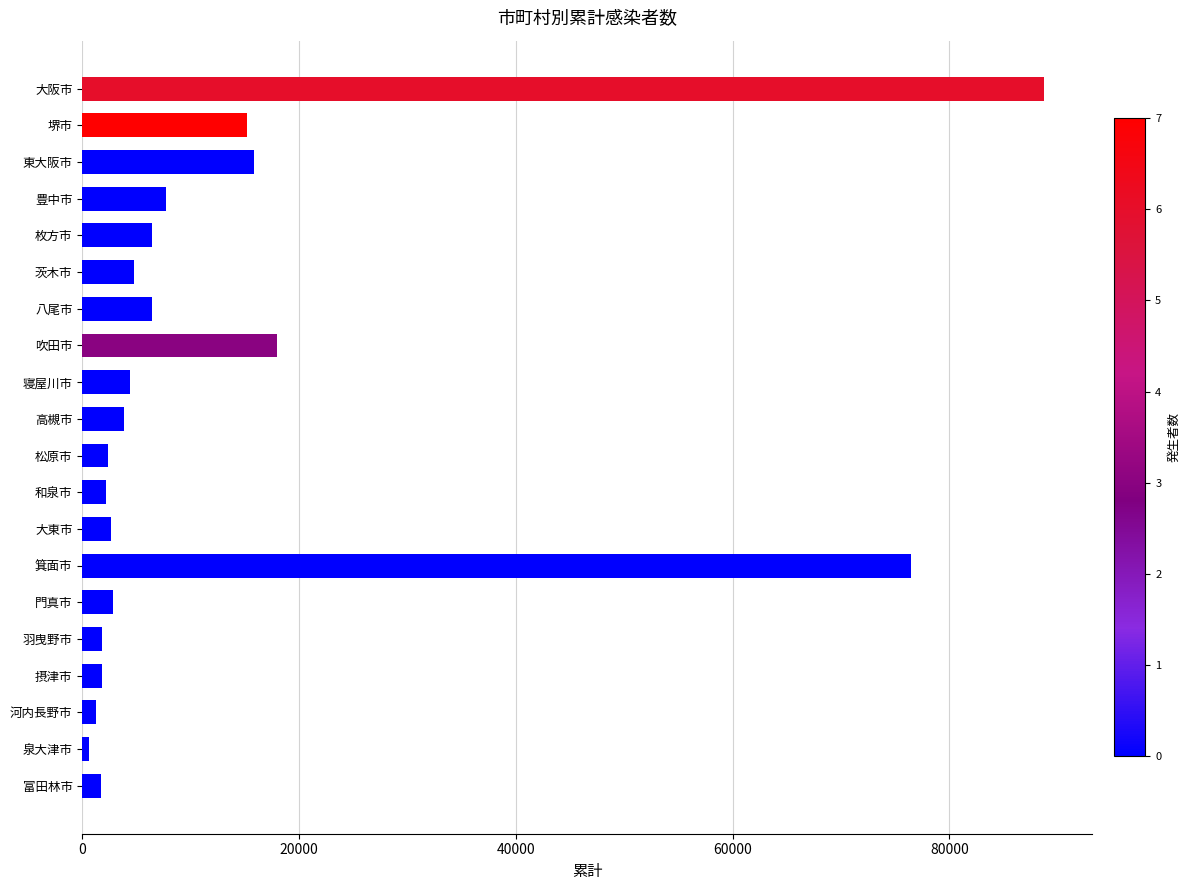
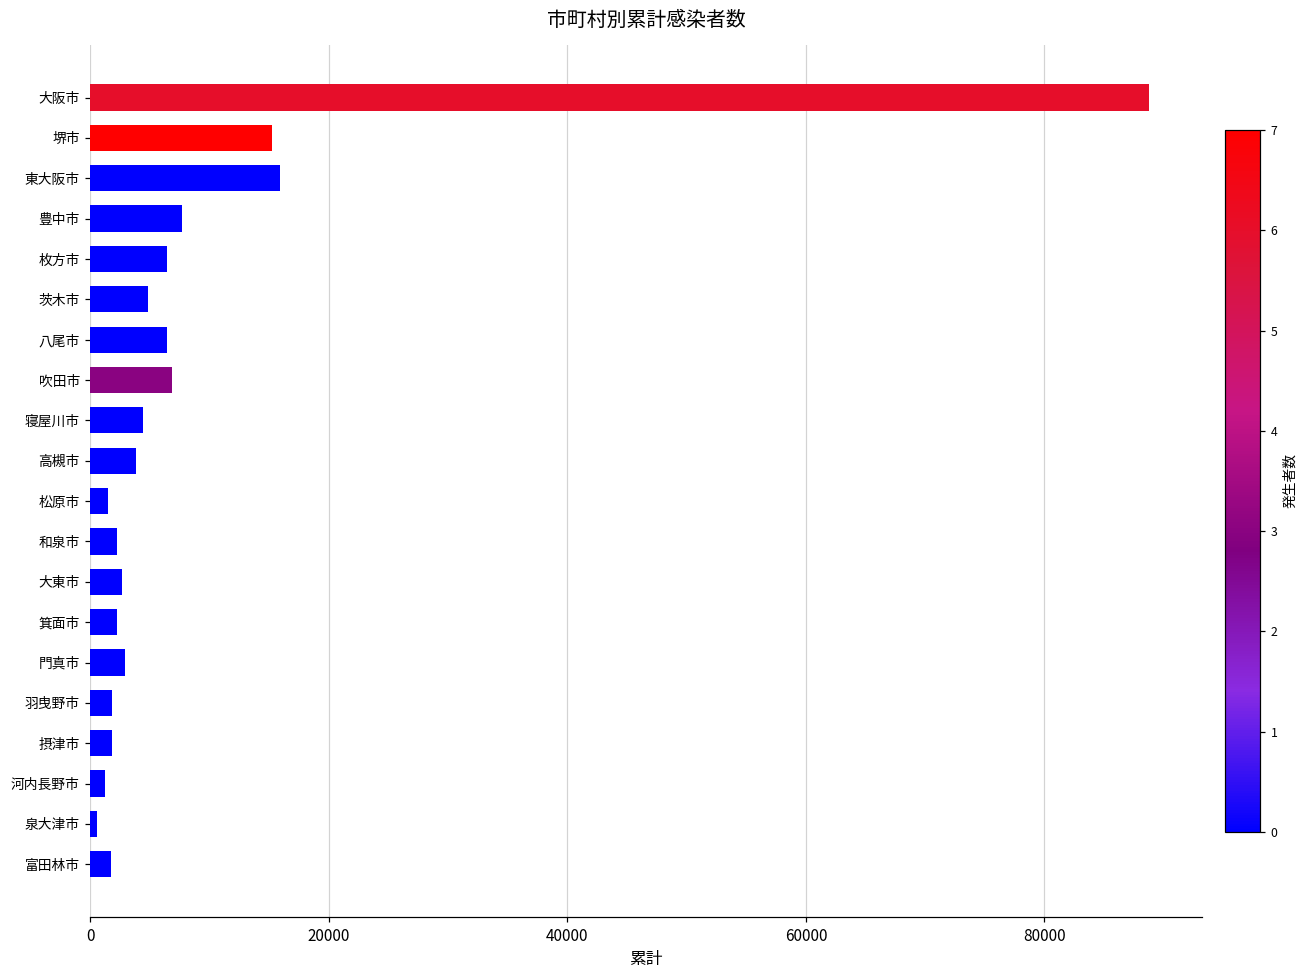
吹田市: 18000 -> 6800
松原市: 2400 -> 1500
箕面市: 76500 -> 2200
